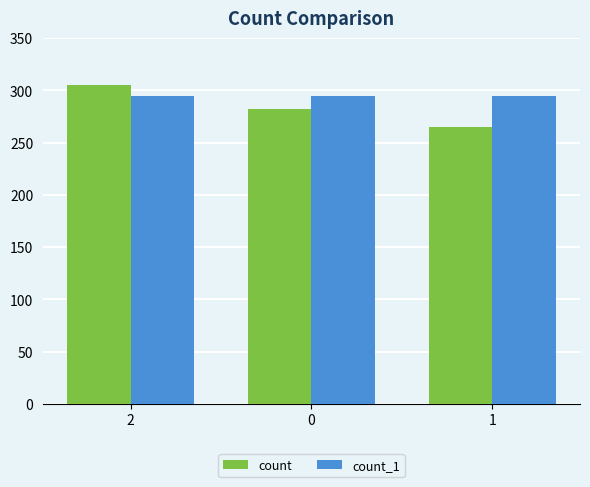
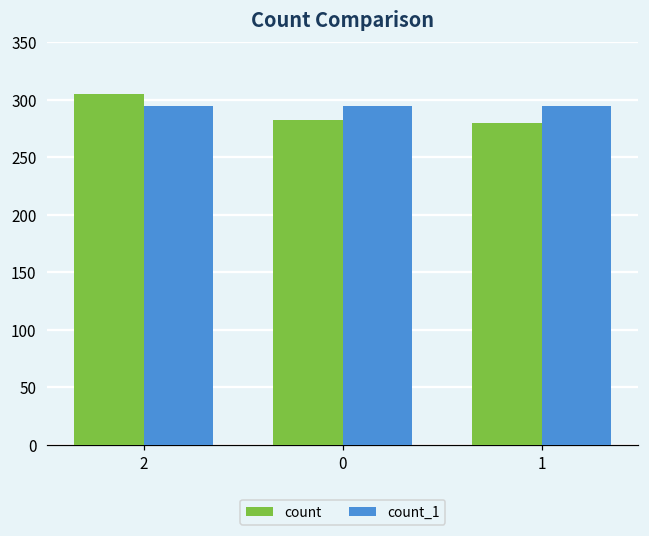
count, 1: 265 -> 280
